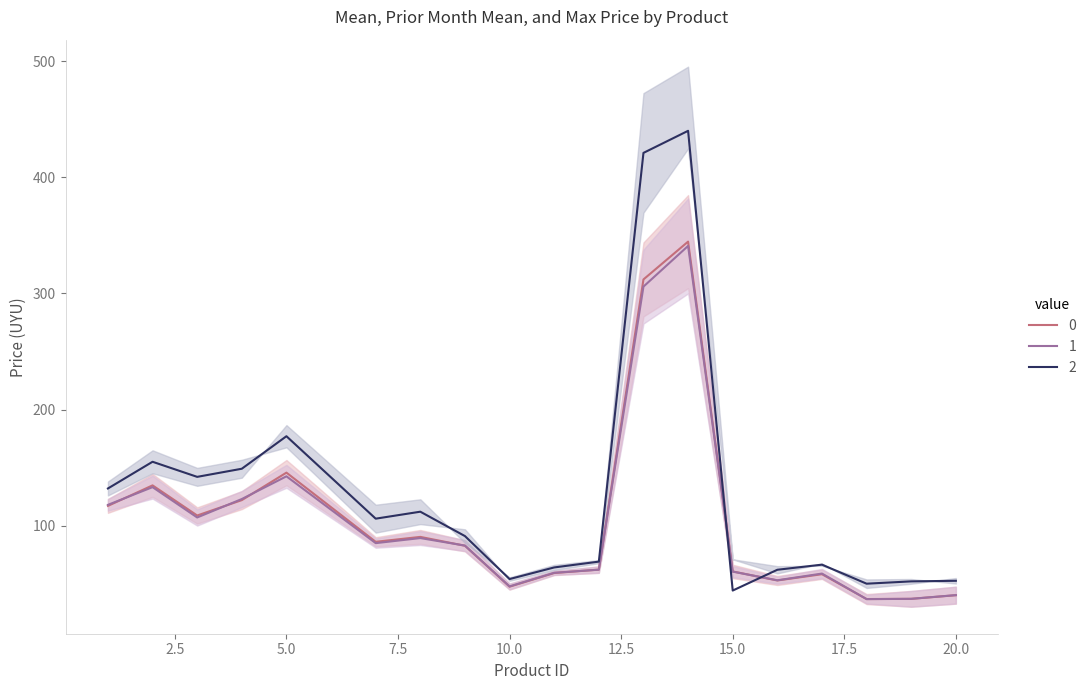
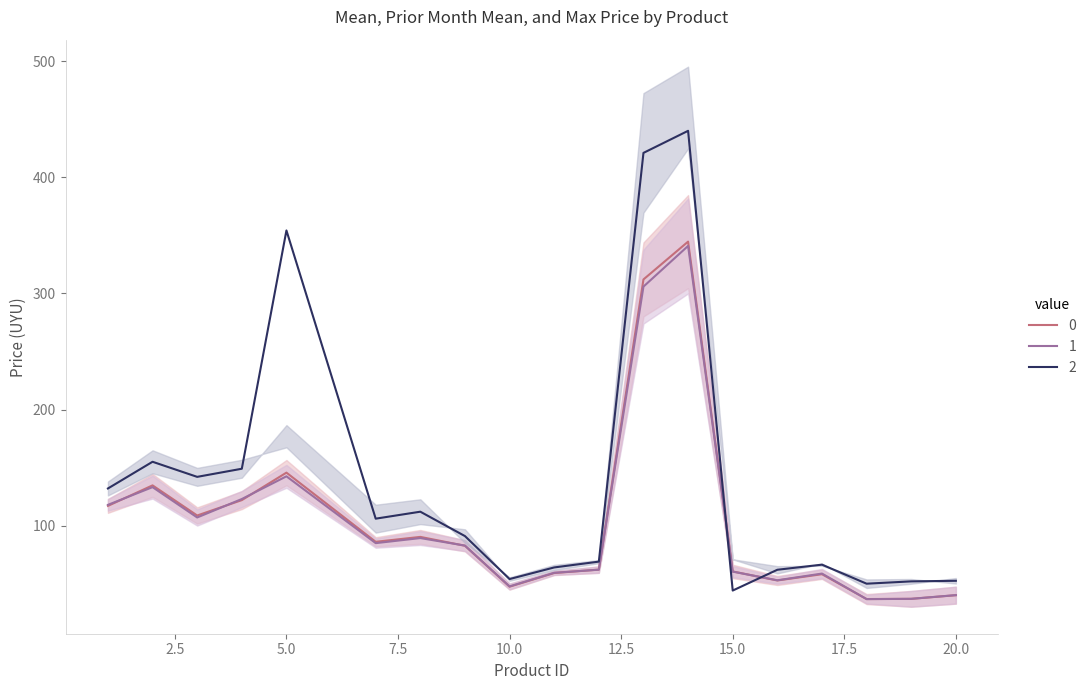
2, 5.0: 177 -> 354
